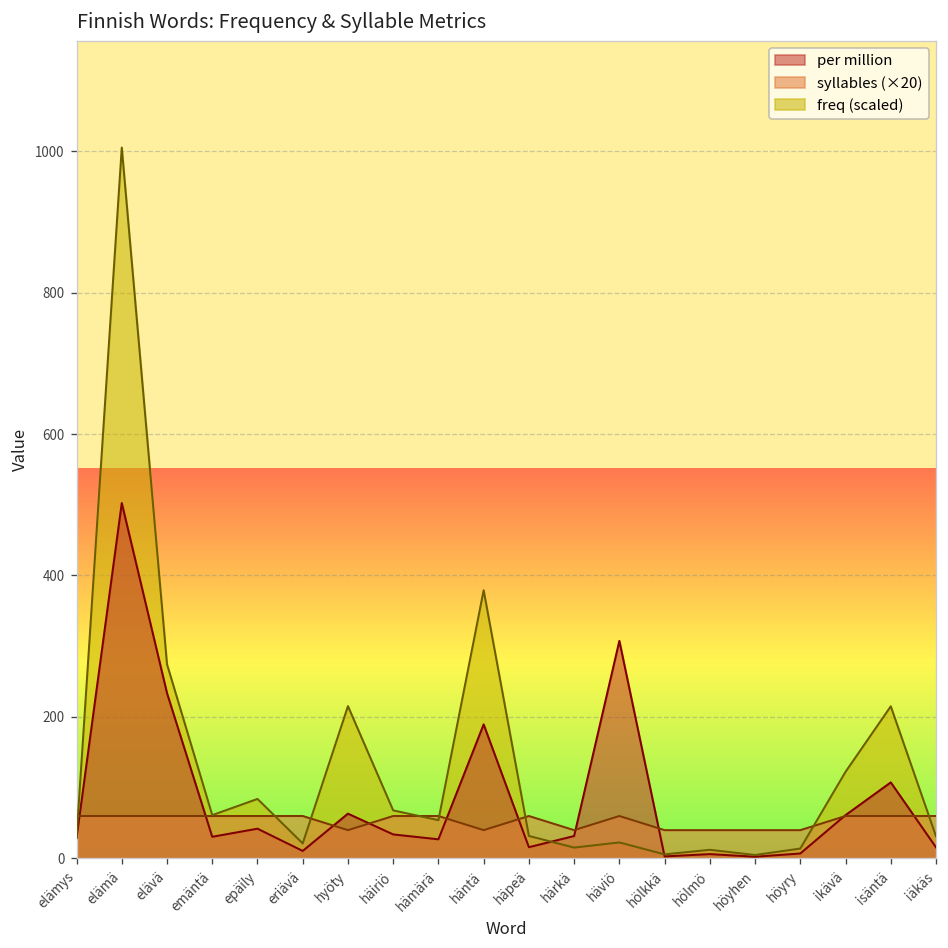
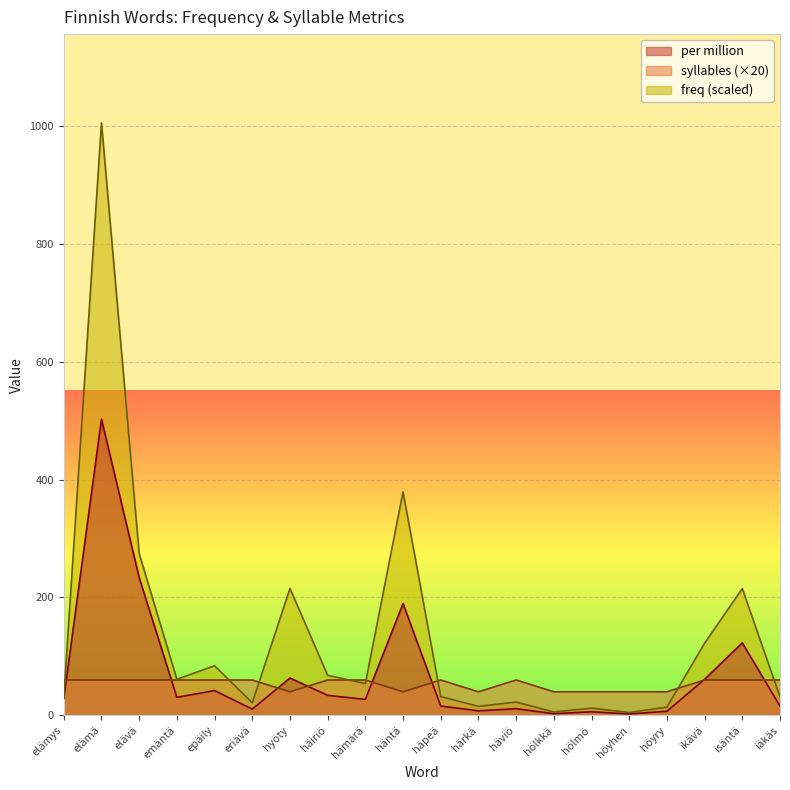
per million, härkä: 30 -> 10
per million, häviö: 310 -> 10
per million, isäntä: 110 -> 120
